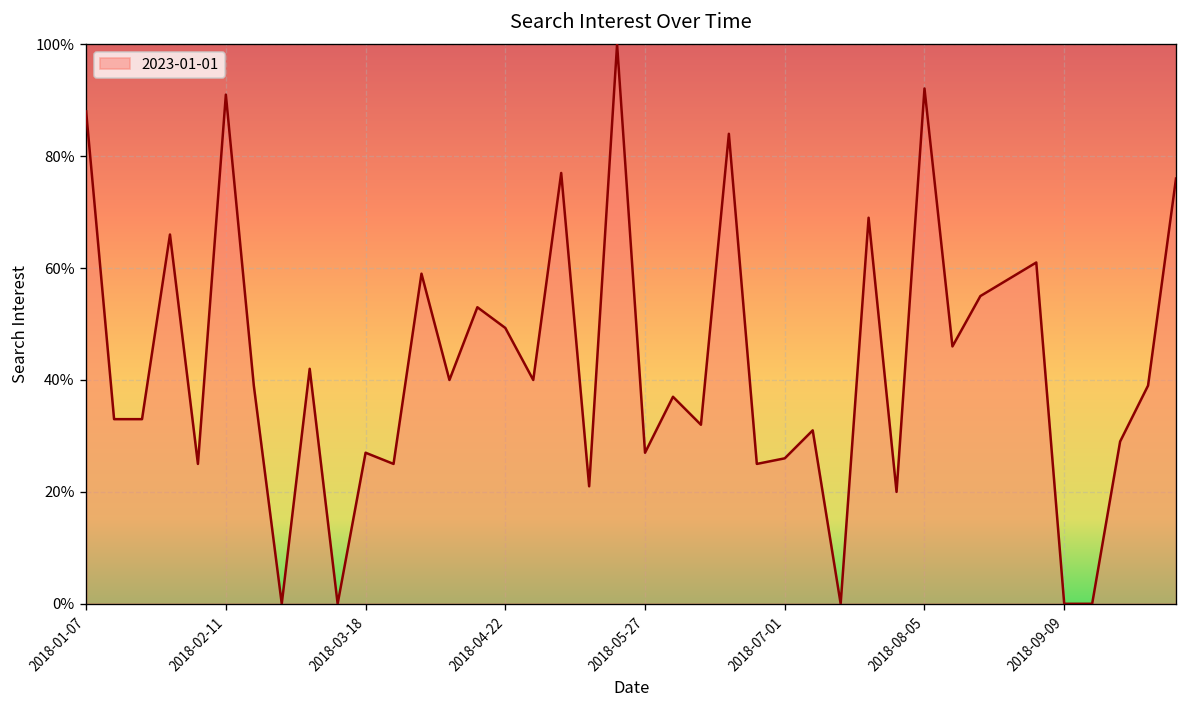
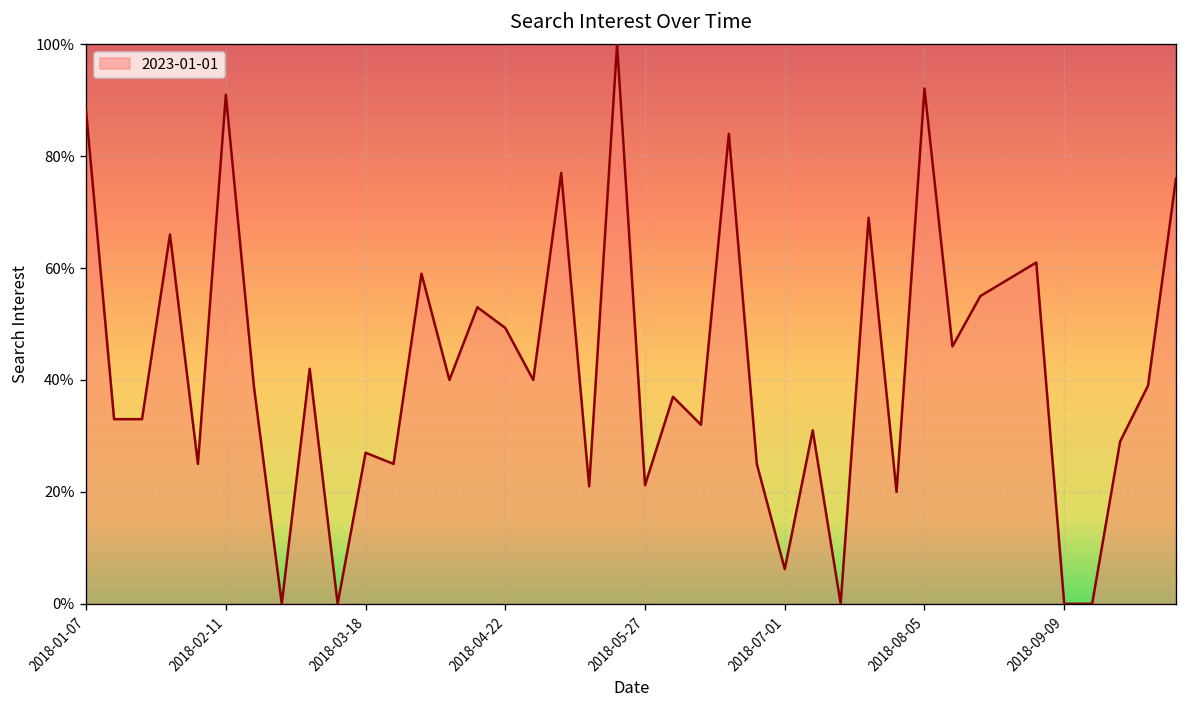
2018-05-27: 27% -> 21%
2018-07-01: 26% -> 6%
